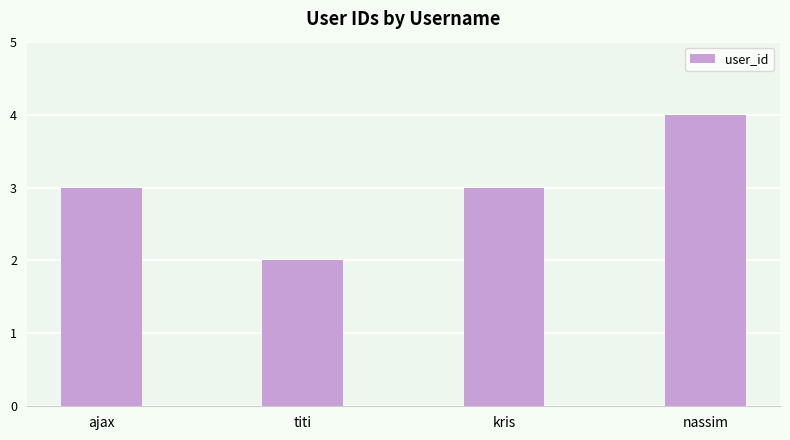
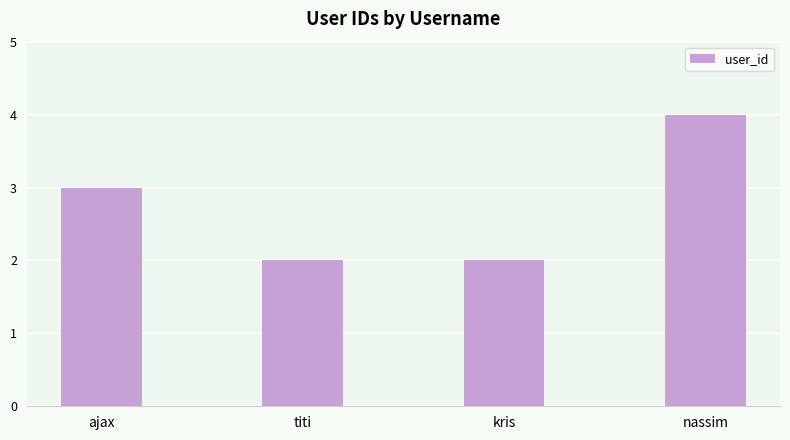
kris: 3 -> 2
